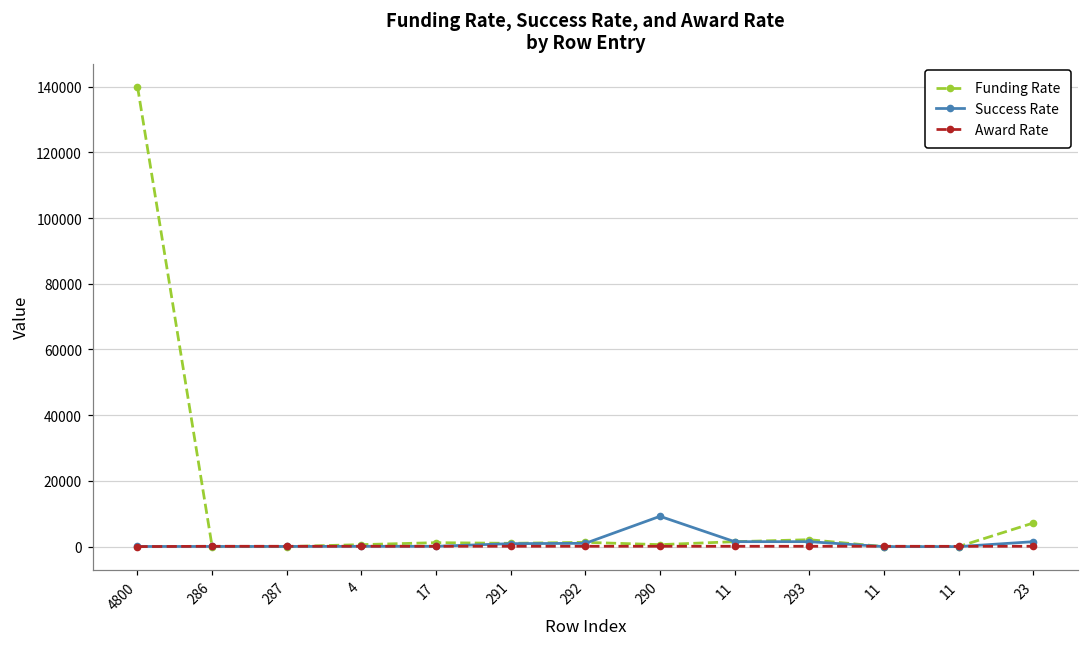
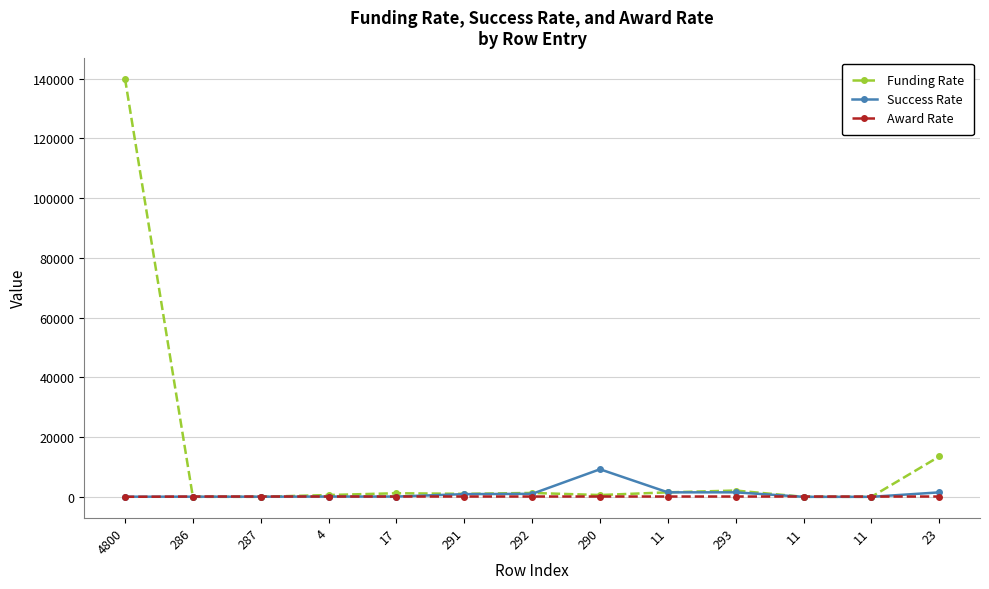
Funding Rate, 23: 7000 -> 14000
